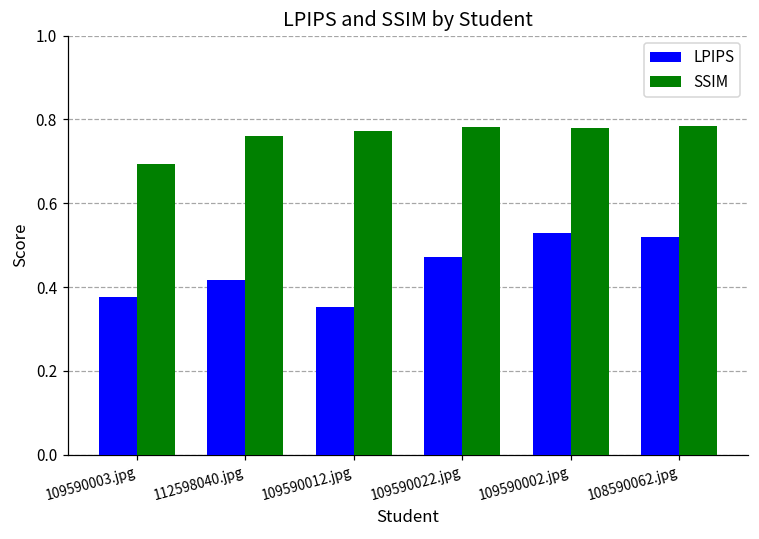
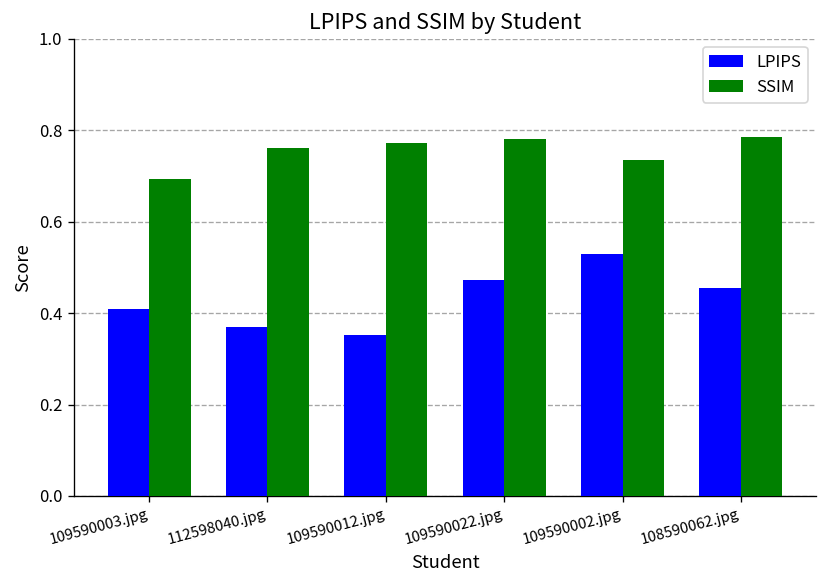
LPIPS, 109590003.jpg: 0.38 -> 0.41
LPIPS, 112598040.jpg: 0.42 -> 0.37
SSIM, 109590002.jpg: 0.78 -> 0.73
LPIPS, 108590062.jpg: 0.52 -> 0.46
